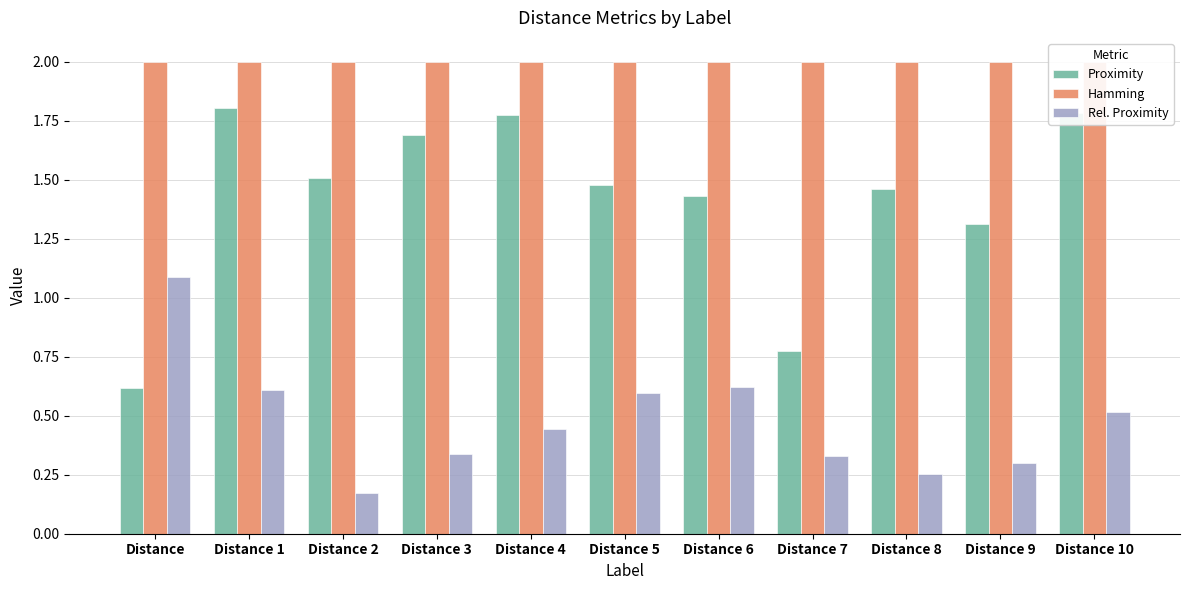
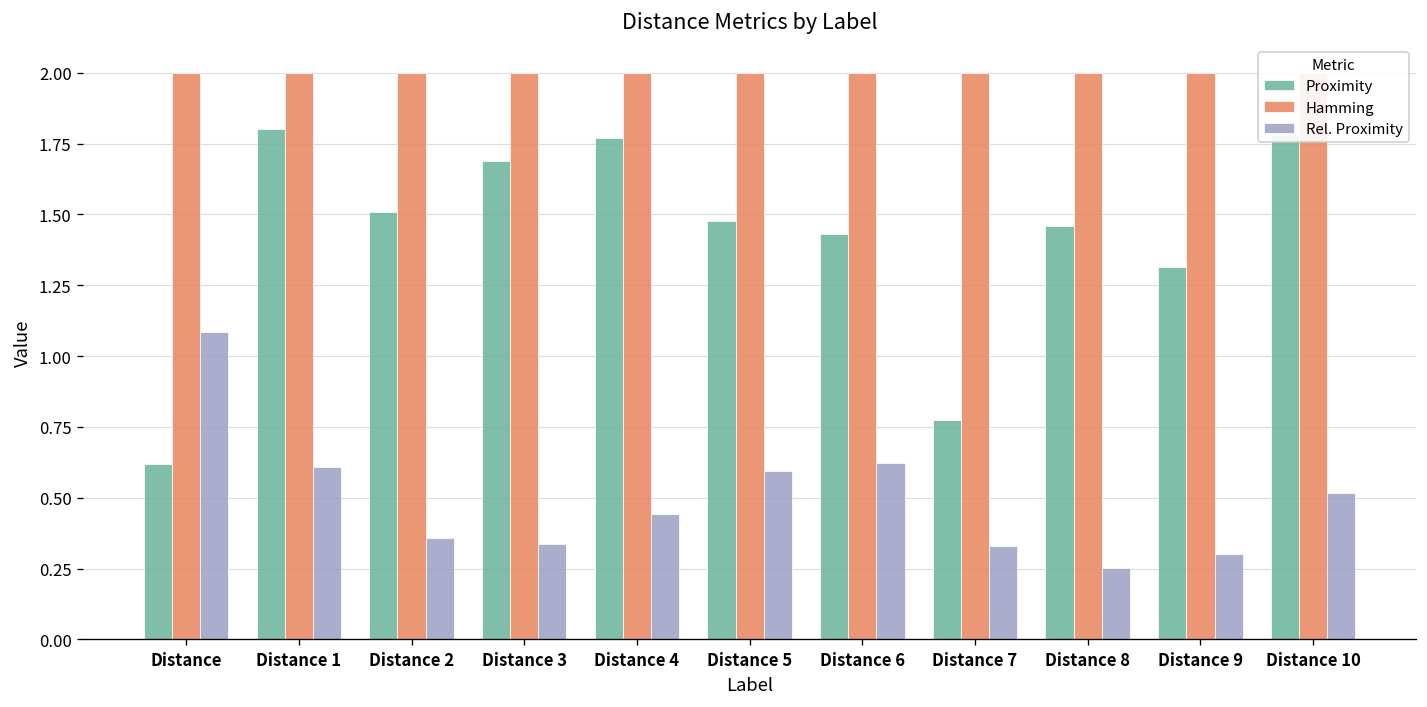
Rel. Proximity, Distance 2: 0.17 -> 0.36
